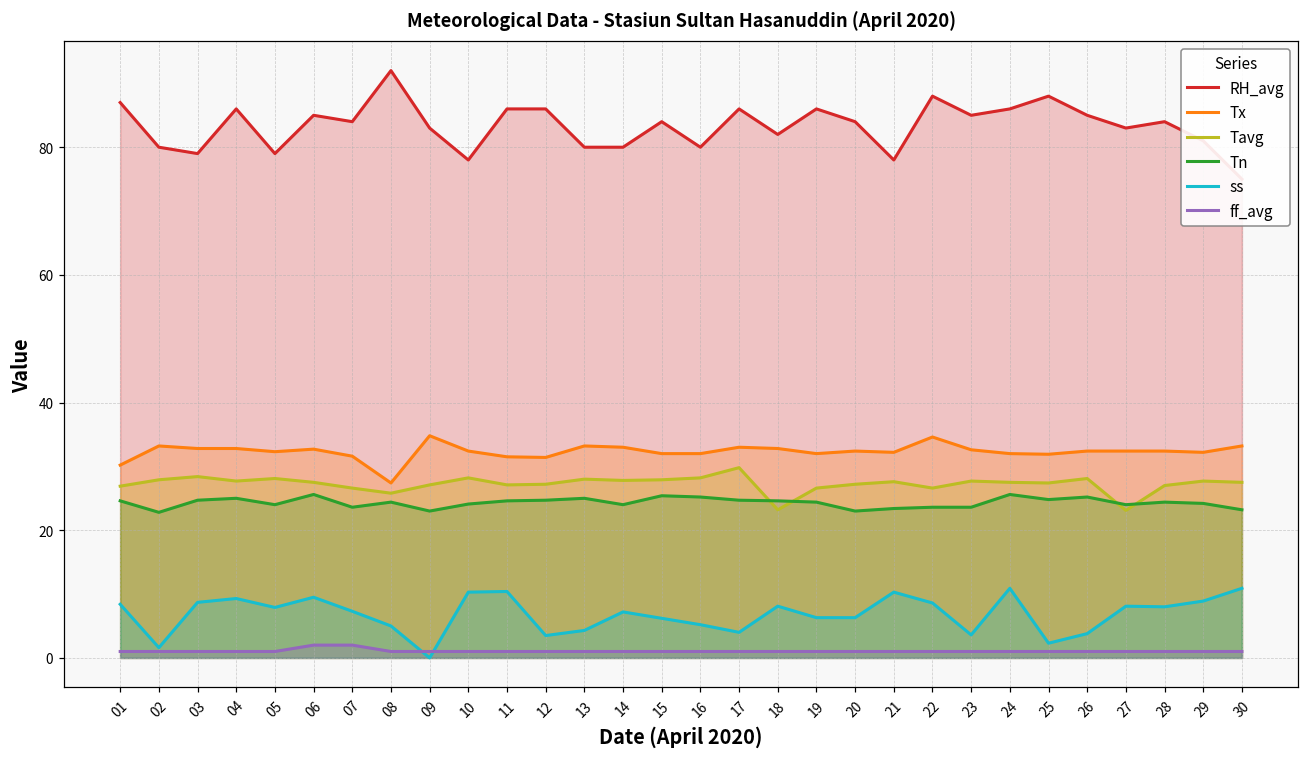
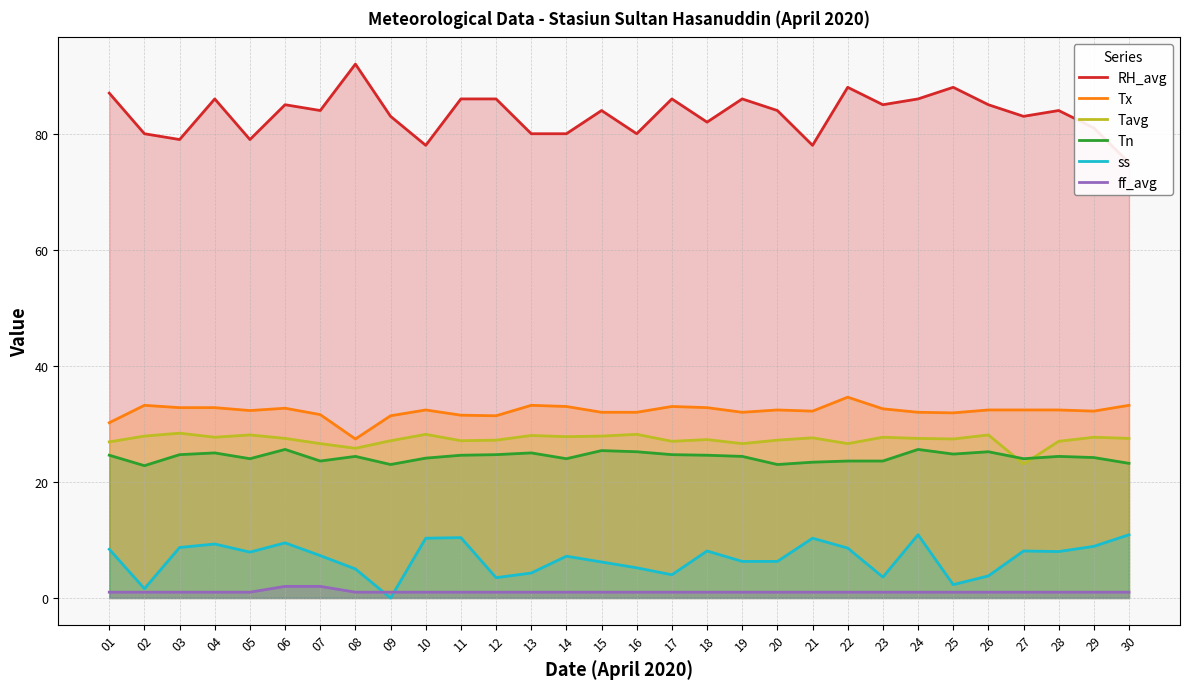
Tx, 09: 35 -> 31
Tavg, 17: 30 -> 27
Tavg, 18: 23 -> 27
